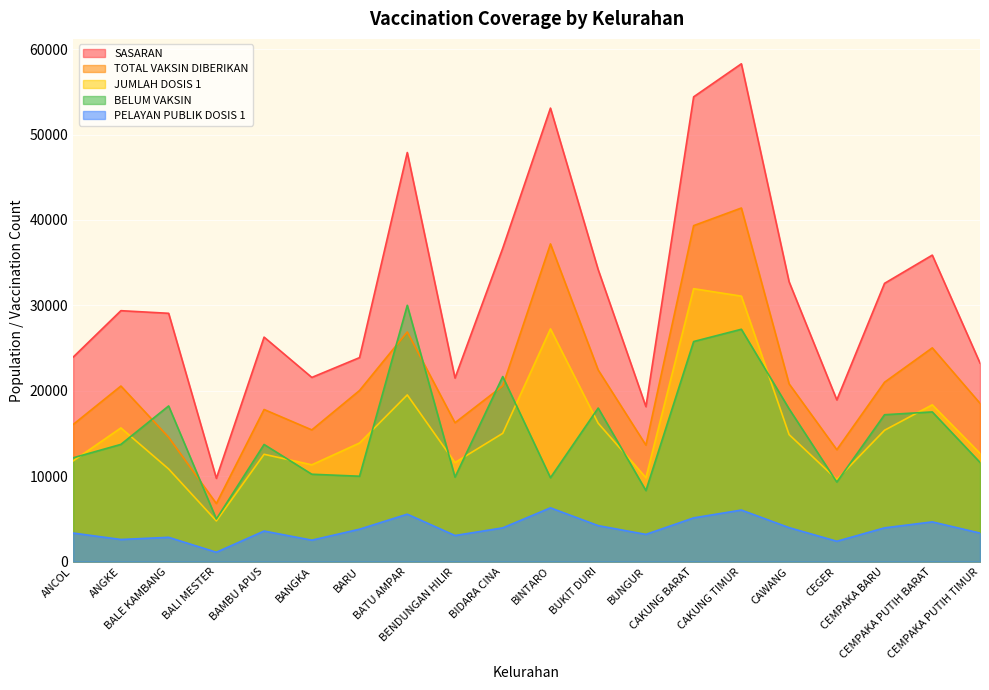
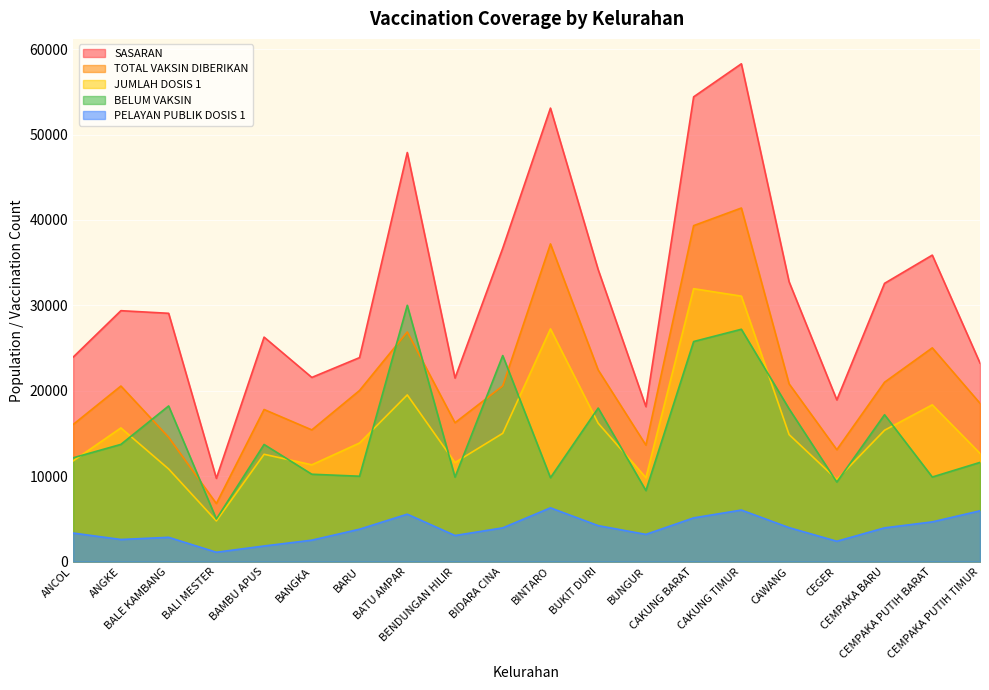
PELAYAN PUBLIK DOSIS 1, BAMBU APUS: 4000 -> 2000
BELUM VAKSIN, BIDARA CINA: 22000 -> 24000
BELUM VAKSIN, CEMPAKA PUTIH BARAT: 18000 -> 10000
PELAYAN PUBLIK DOSIS 1, CEMPAKA PUTIH TIMUR: 3000 -> 6000
